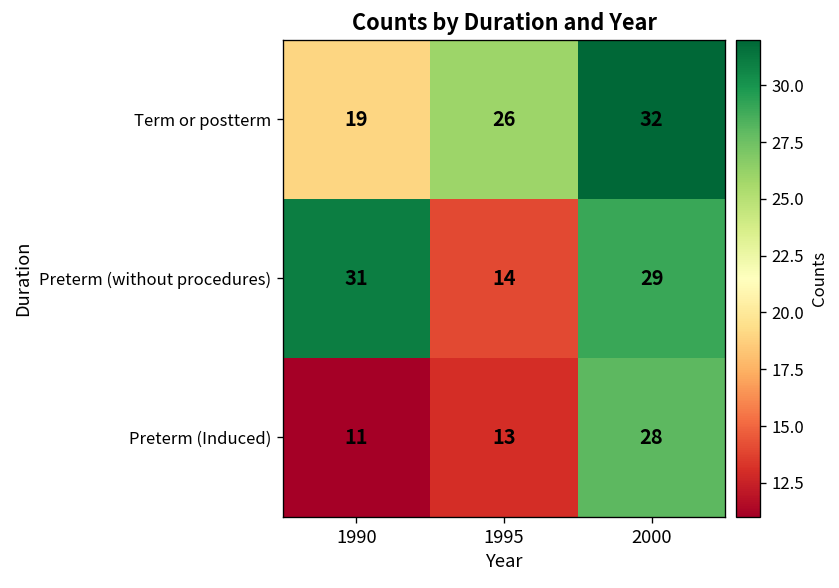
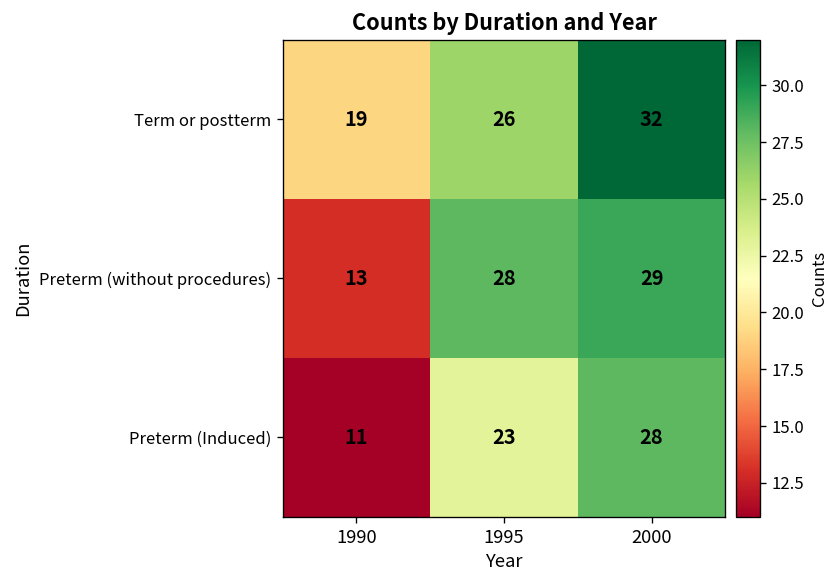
Preterm (without procedures), 1990: 31 -> 13
Preterm (without procedures), 1995: 14 -> 28
Preterm (Induced), 1995: 13 -> 23
